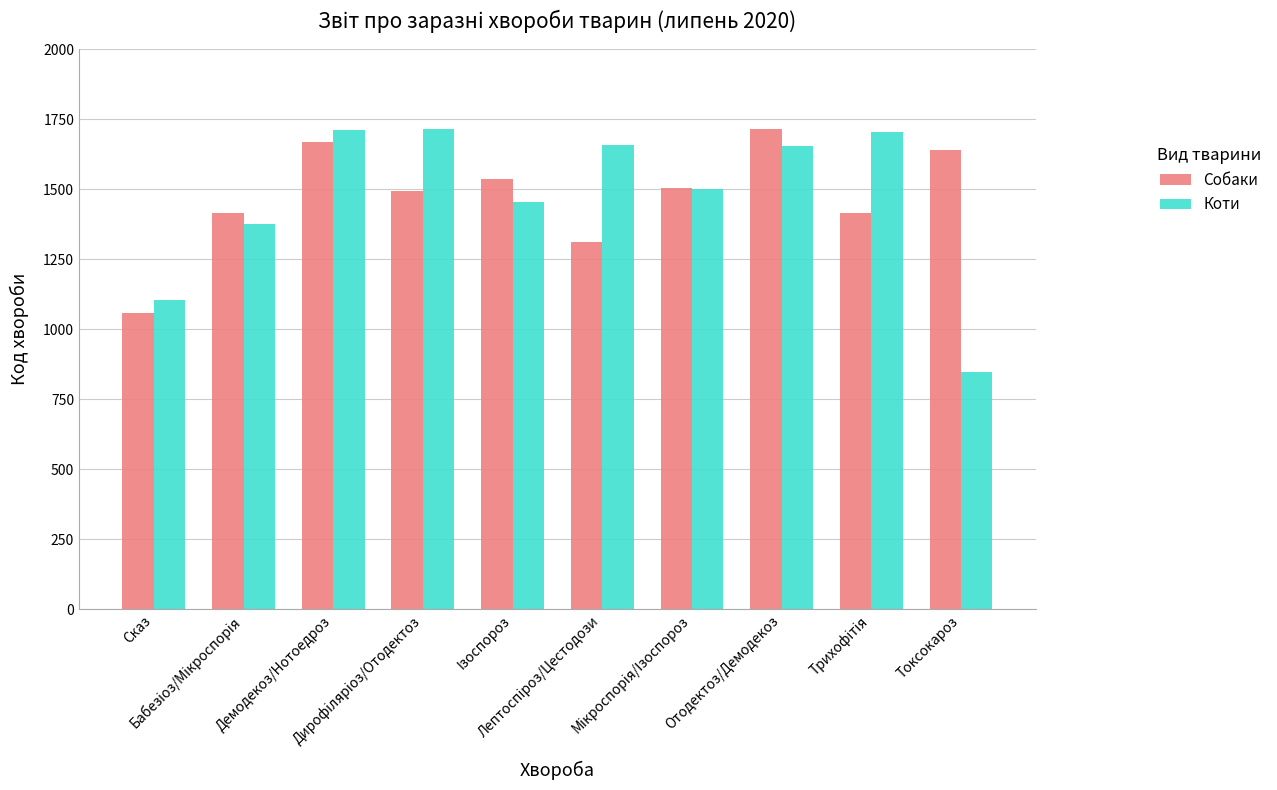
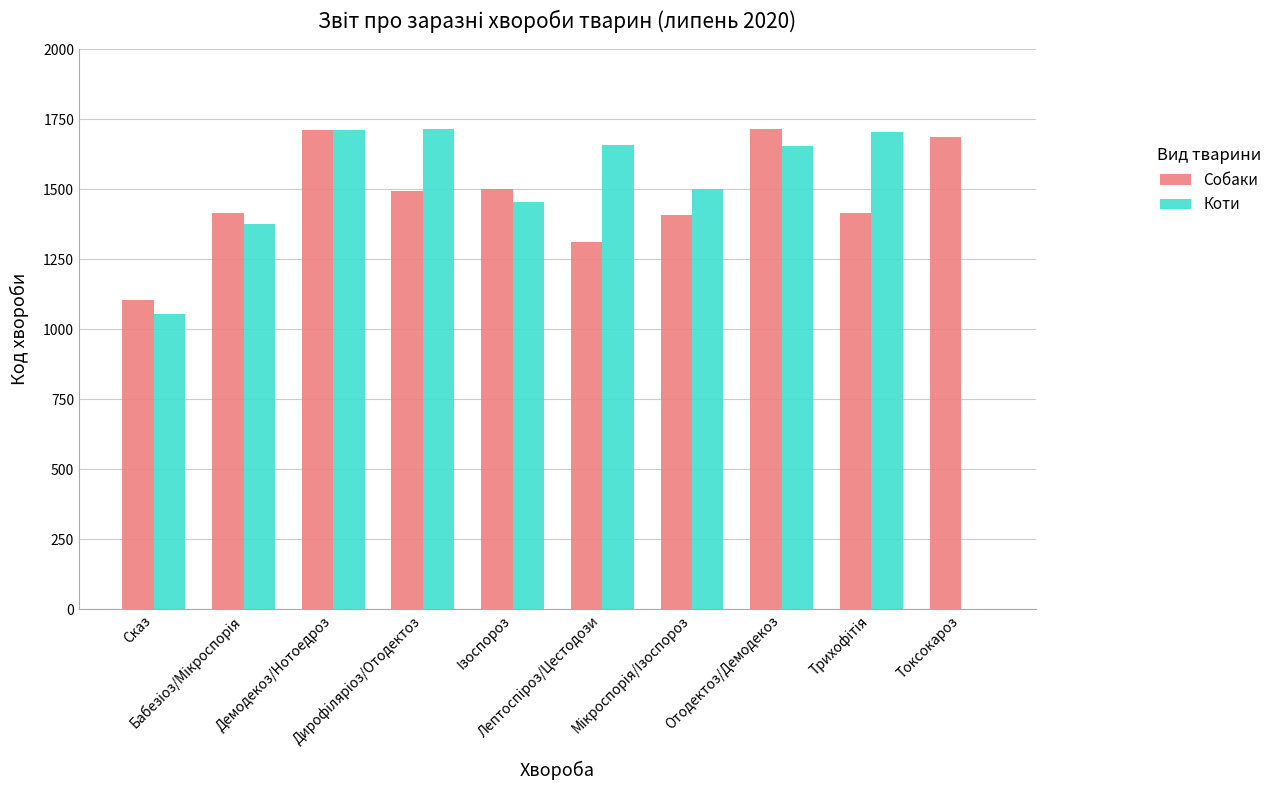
Собаки, Сказ: 1060 -> 1100
Коти, Сказ: 1100 -> 1050
Собаки, Демодекоз/Нотоедроз: 1670 -> 1710
Собаки, Ізоспороз: 1540 -> 1500
Собаки, Мікроспорія/Ізоспороз: 1510 -> 1410
Собаки, Токсокароз: 1640 -> 1690
Коти, Токсокароз: 850 -> 0
